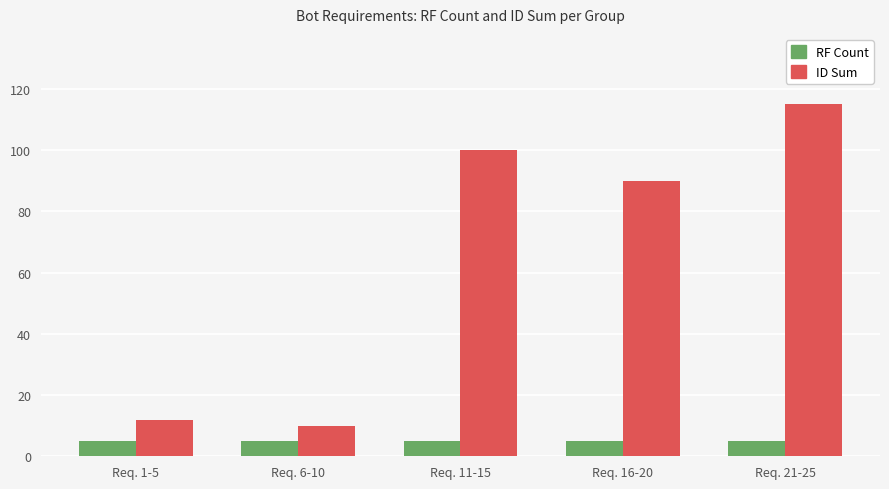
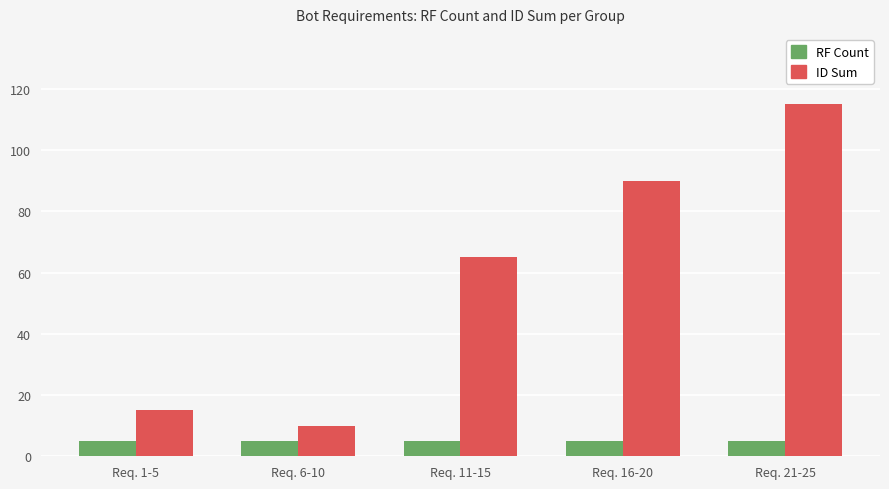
ID Sum, Req. 1-5: 12 -> 15
ID Sum, Req. 11-15: 100 -> 65
